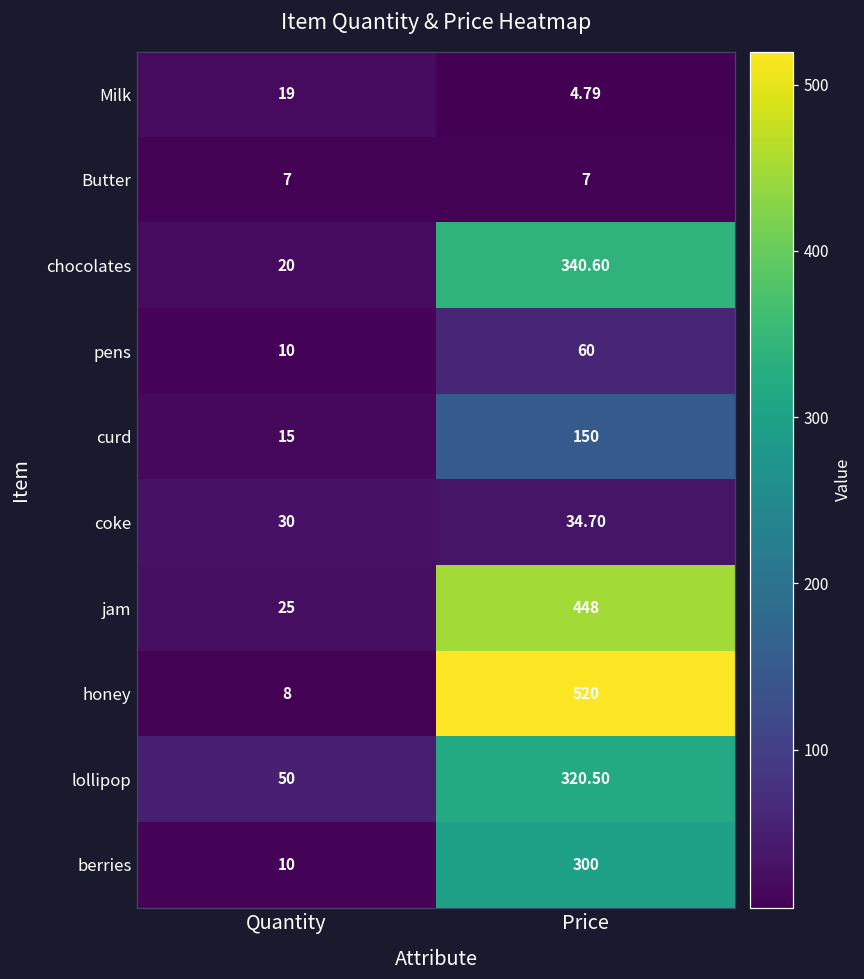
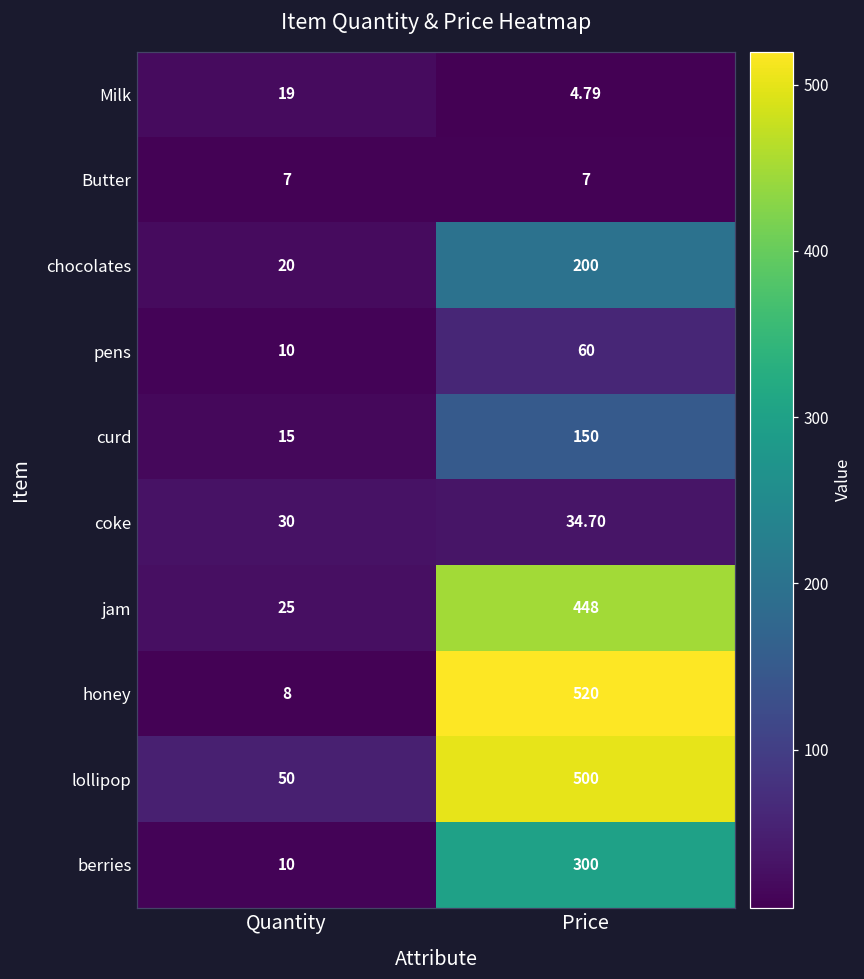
chocolates, Price: 340.60 -> 200
lollipop, Price: 320.50 -> 500
